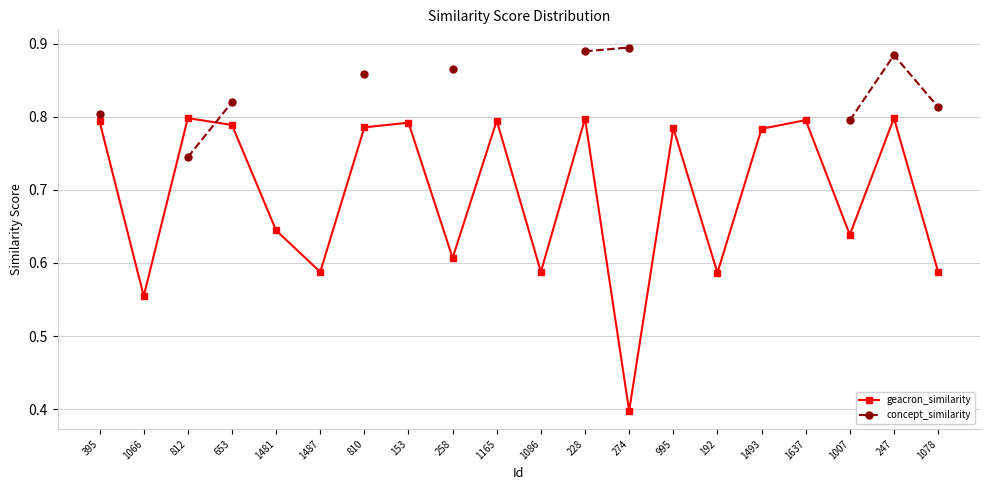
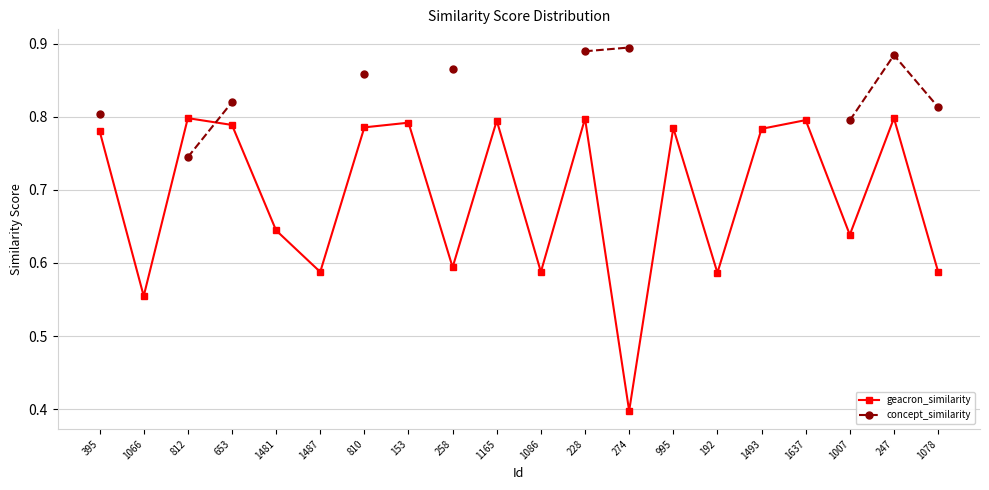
geacron_similarity, 395: 0.79 -> 0.78
geacron_similarity, 258: 0.61 -> 0.59
